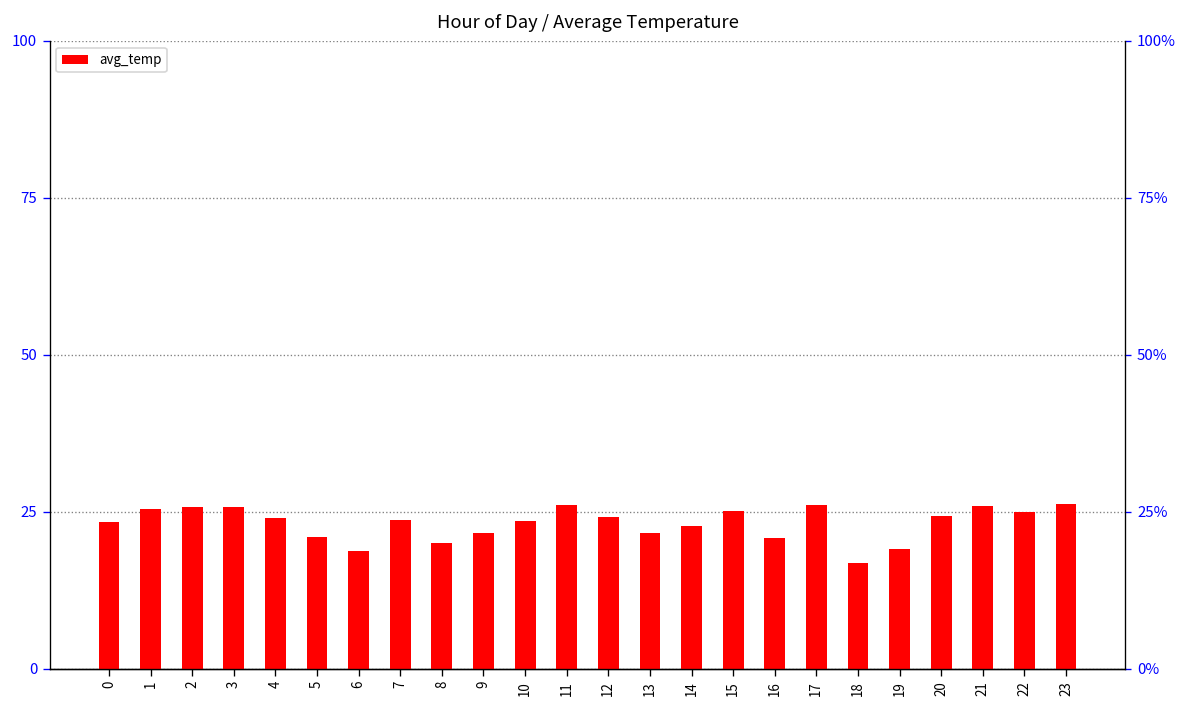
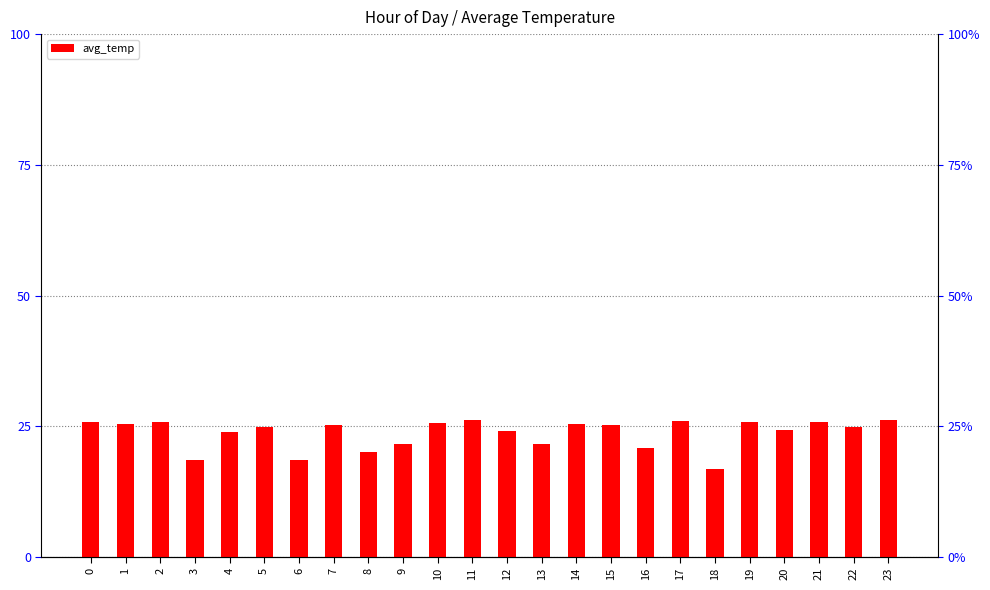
0: 23 -> 26
3: 26 -> 19
5: 21 -> 25
7: 24 -> 25
10: 23 -> 26
14: 23 -> 25
19: 19 -> 26
